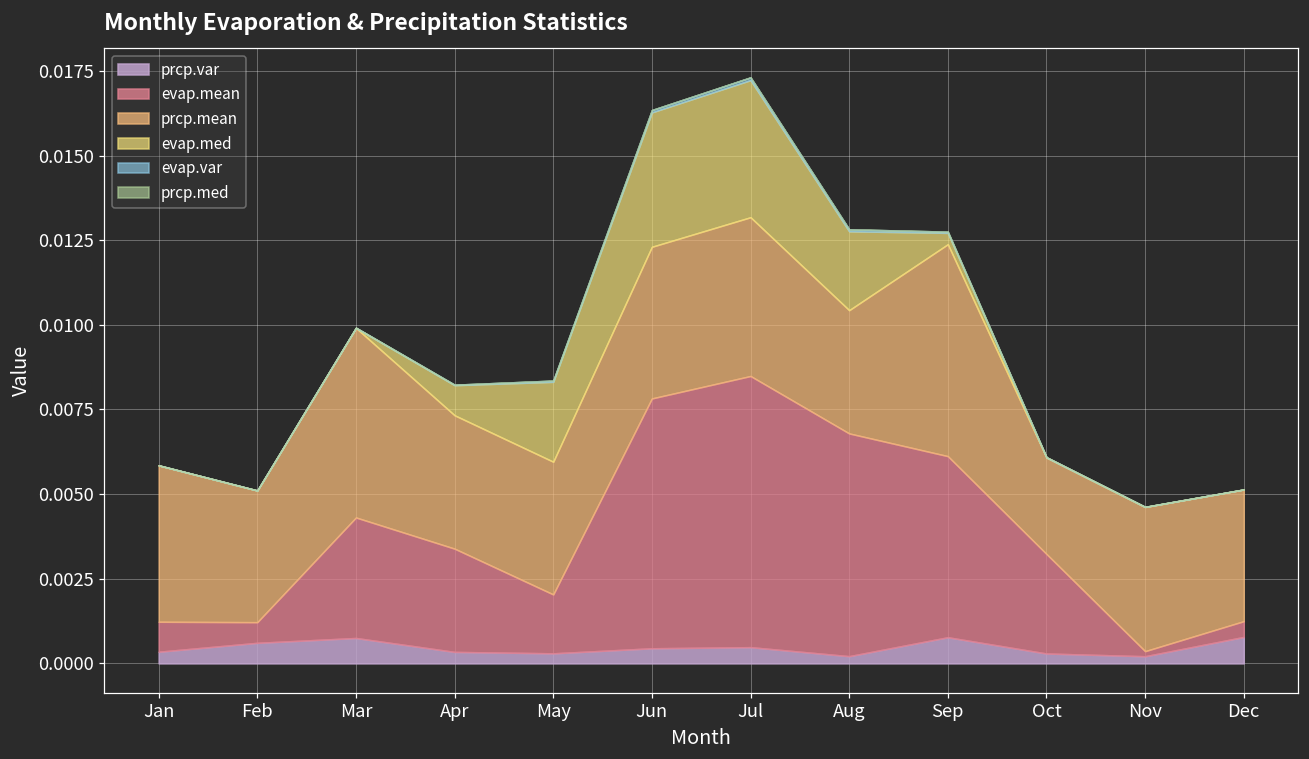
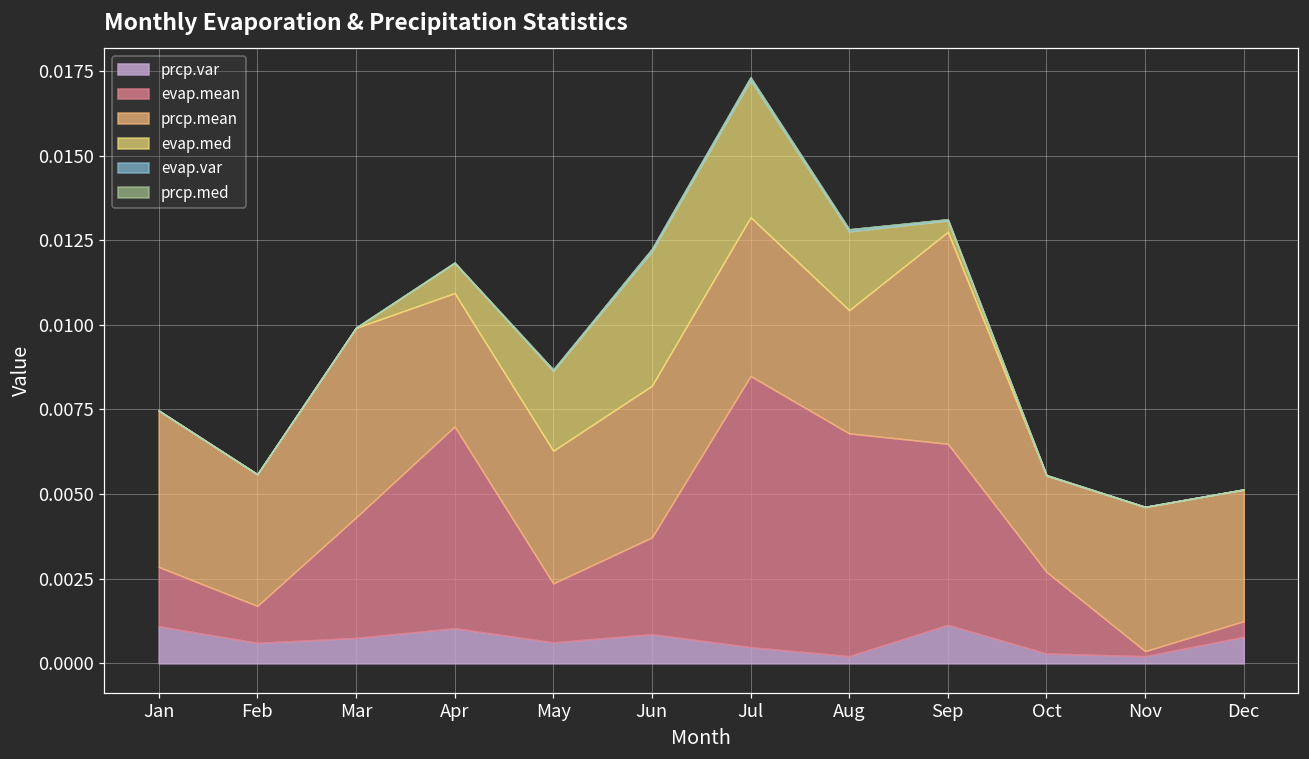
prcp.var, Jan: 0.0003 -> 0.0011
evap.mean, Jan: 0.0009 -> 0.0018
evap.mean, Feb: 0.0006 -> 0.0011
prcp.var, Apr: 0.0003 -> 0.0010
evap.mean, Apr: 0.0031 -> 0.0060
prcp.var, May: 0.0003 -> 0.0006
prcp.var, Jun: 0.0004 -> 0.0009
evap.mean, Jun: 0.0074 -> 0.0029
prcp.var, Sep: 0.0008 -> 0.0011
evap.mean, Oct: 0.0029 -> 0.0024
